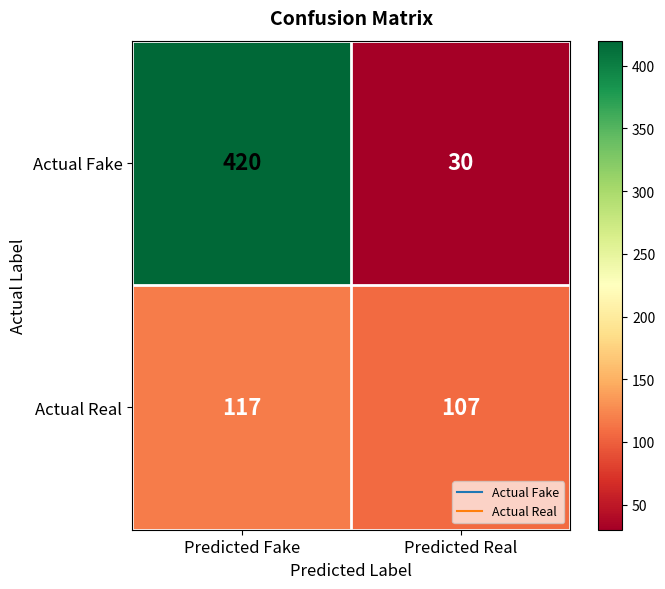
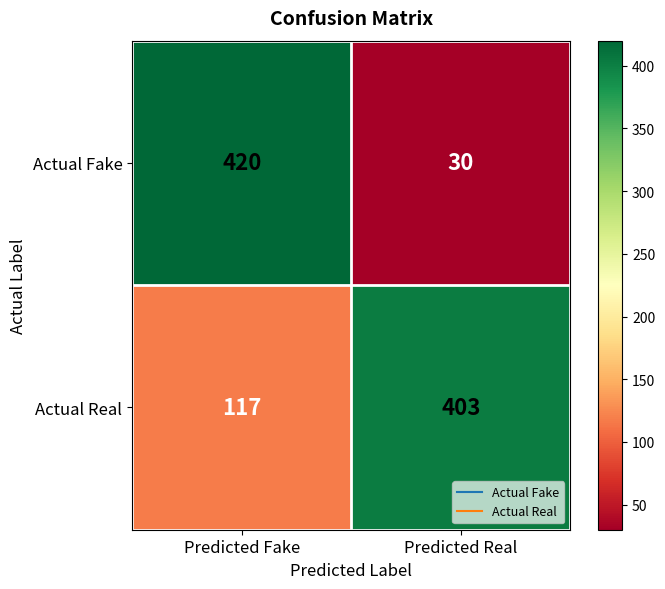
Actual Real, Predicted Real: 107 -> 403
